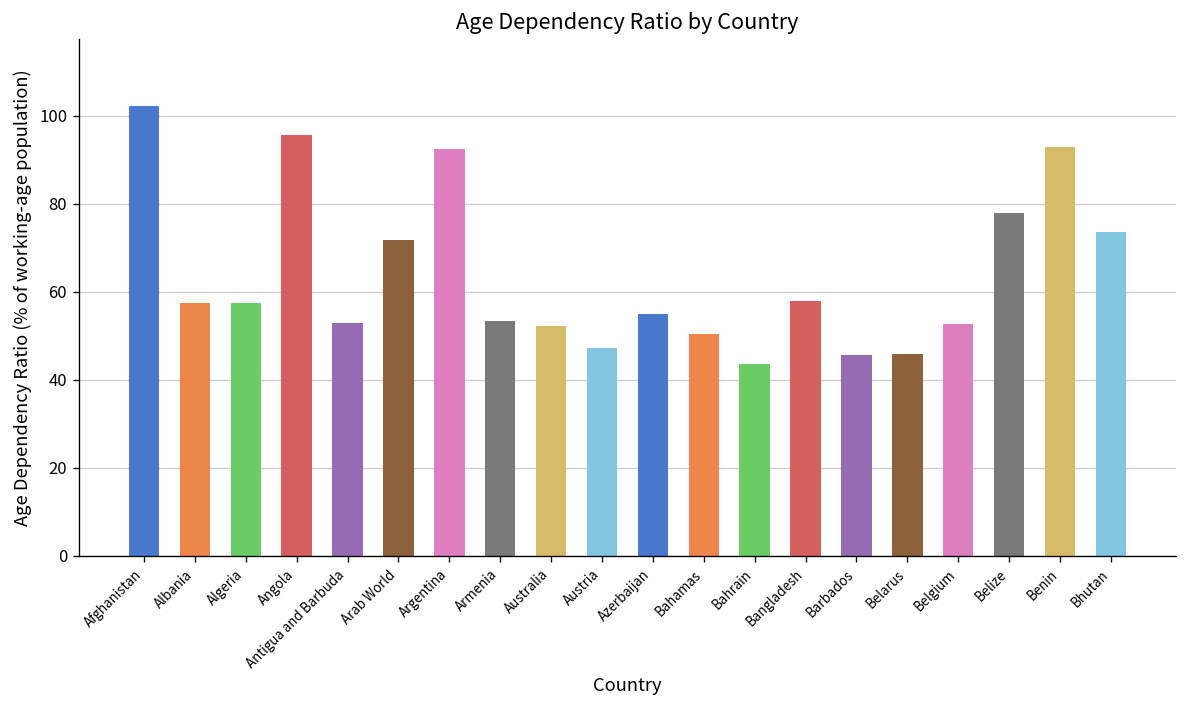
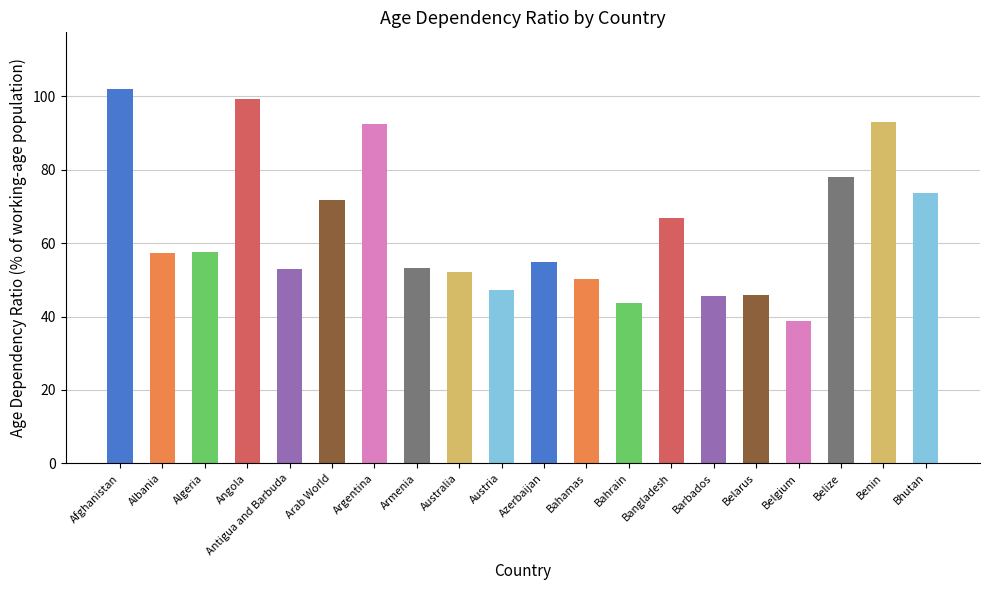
Angola: 96 -> 99
Bangladesh: 58 -> 67
Belgium: 53 -> 39
